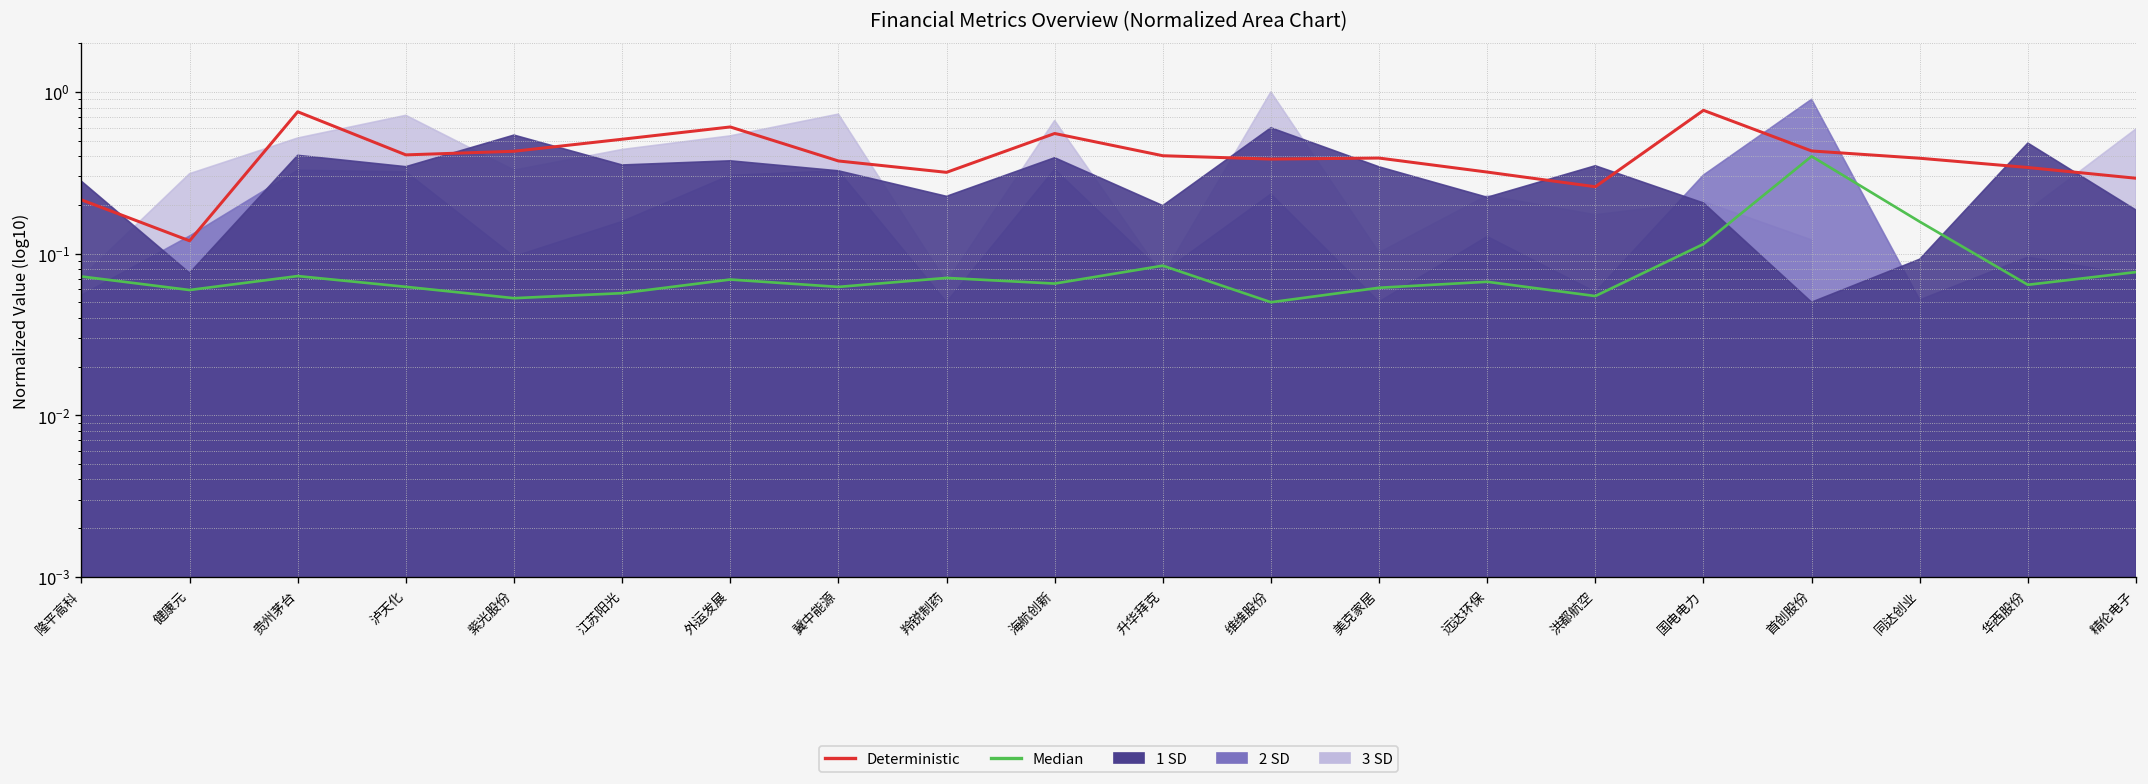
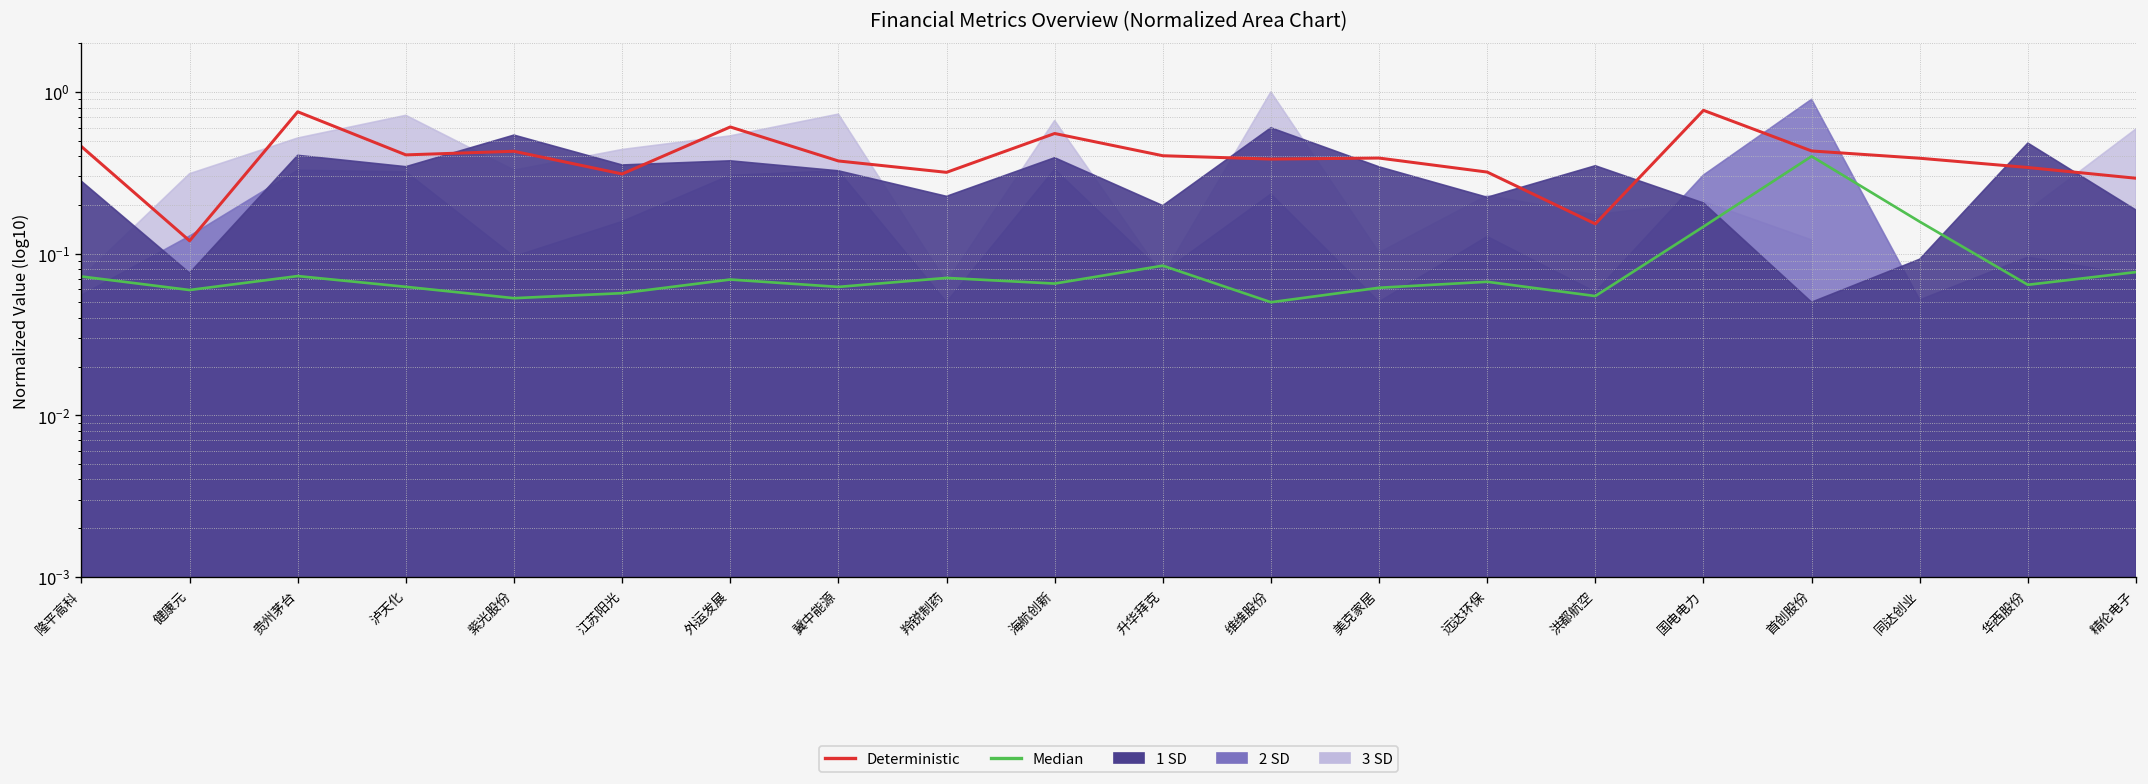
Deterministic, 隆平高科: 0.22 -> 0.46
Deterministic, 江苏阳光: 0.51 -> 0.31
Deterministic, 洪都航空: 0.26 -> 0.15
Median, 国电电力: 0.11 -> 0.15
